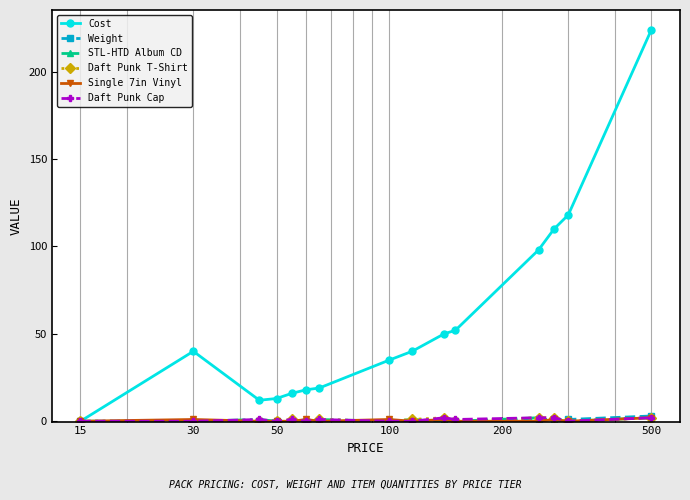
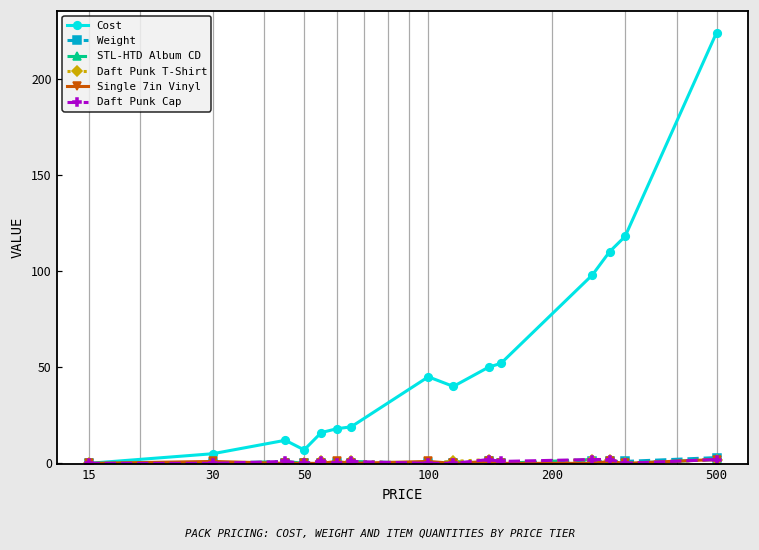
Cost, 30: 40 -> 5
Cost, 50: 13 -> 7
Cost, 100: 35 -> 45
